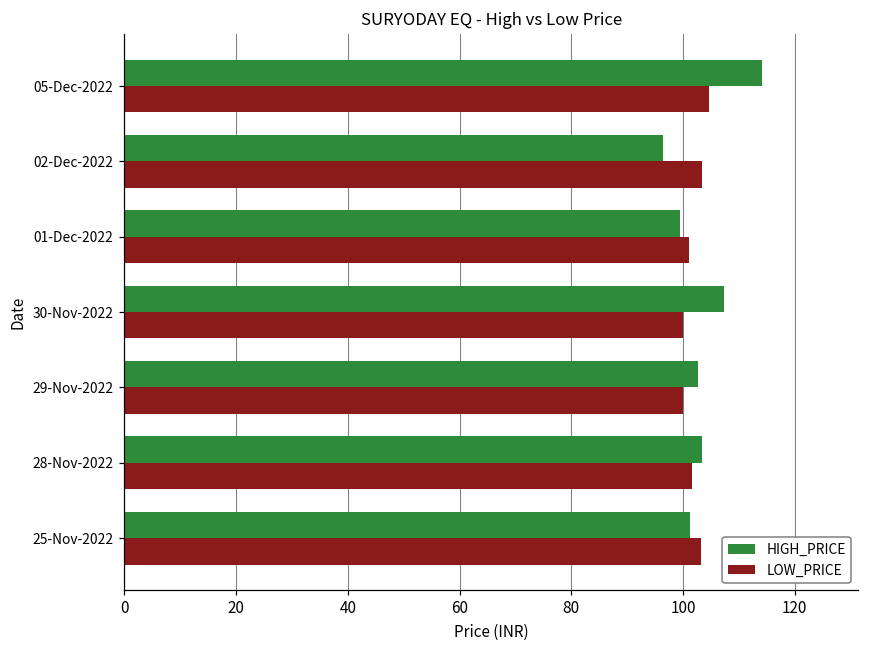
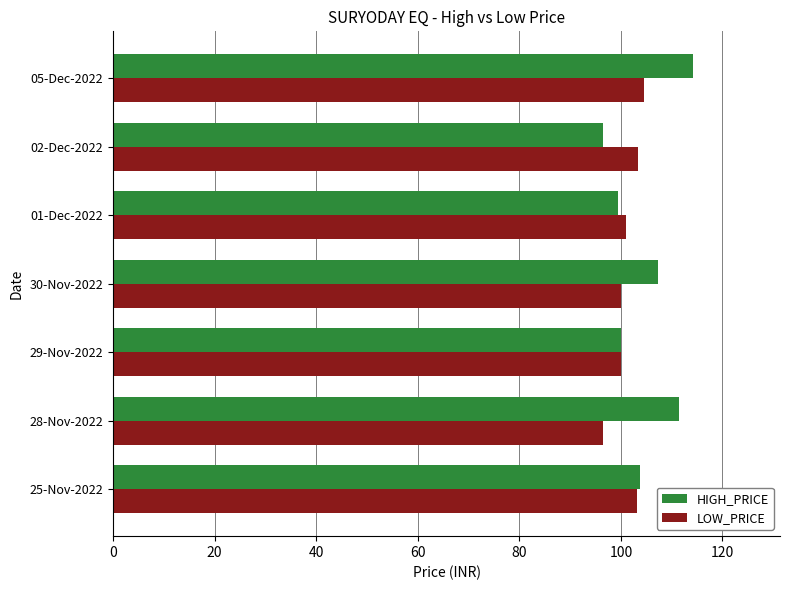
HIGH_PRICE, 29-Nov-2022: 103 -> 100
HIGH_PRICE, 28-Nov-2022: 103 -> 111
LOW_PRICE, 28-Nov-2022: 102 -> 96
HIGH_PRICE, 25-Nov-2022: 101 -> 104
